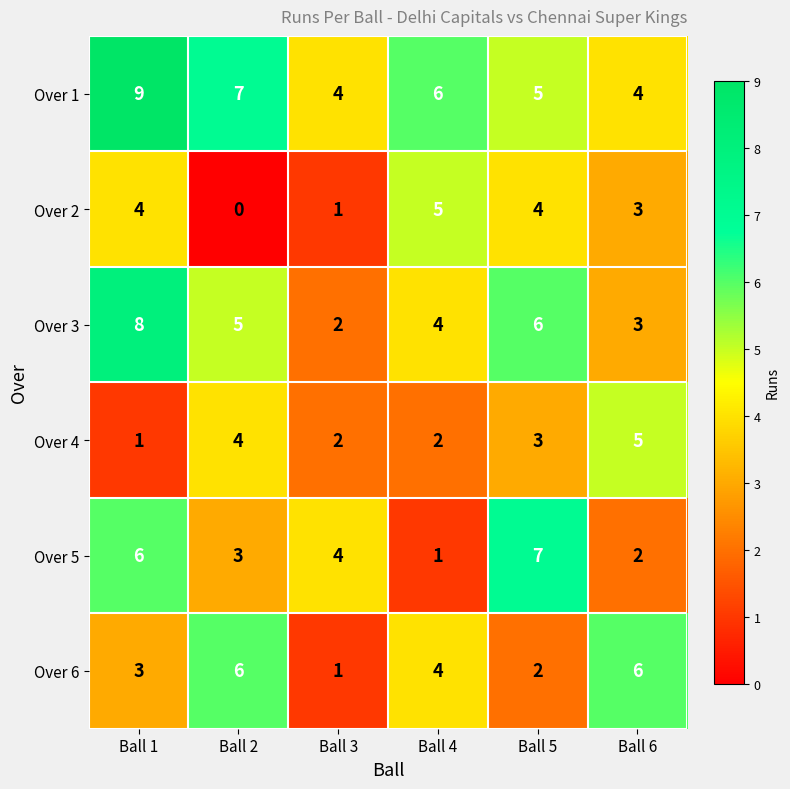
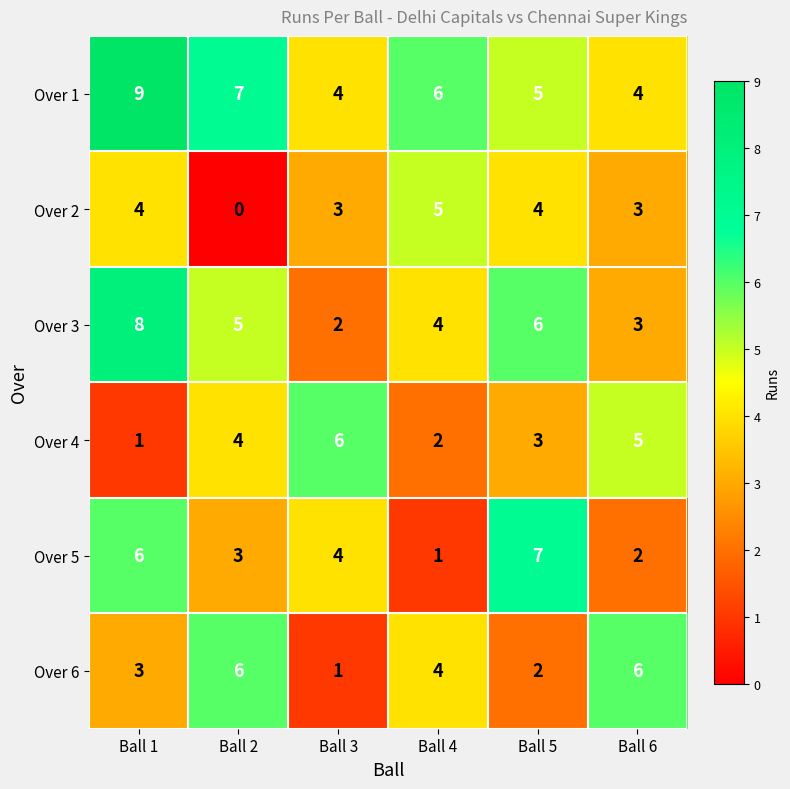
Over 2, Ball 3: 1 -> 3
Over 4, Ball 3: 2 -> 6
